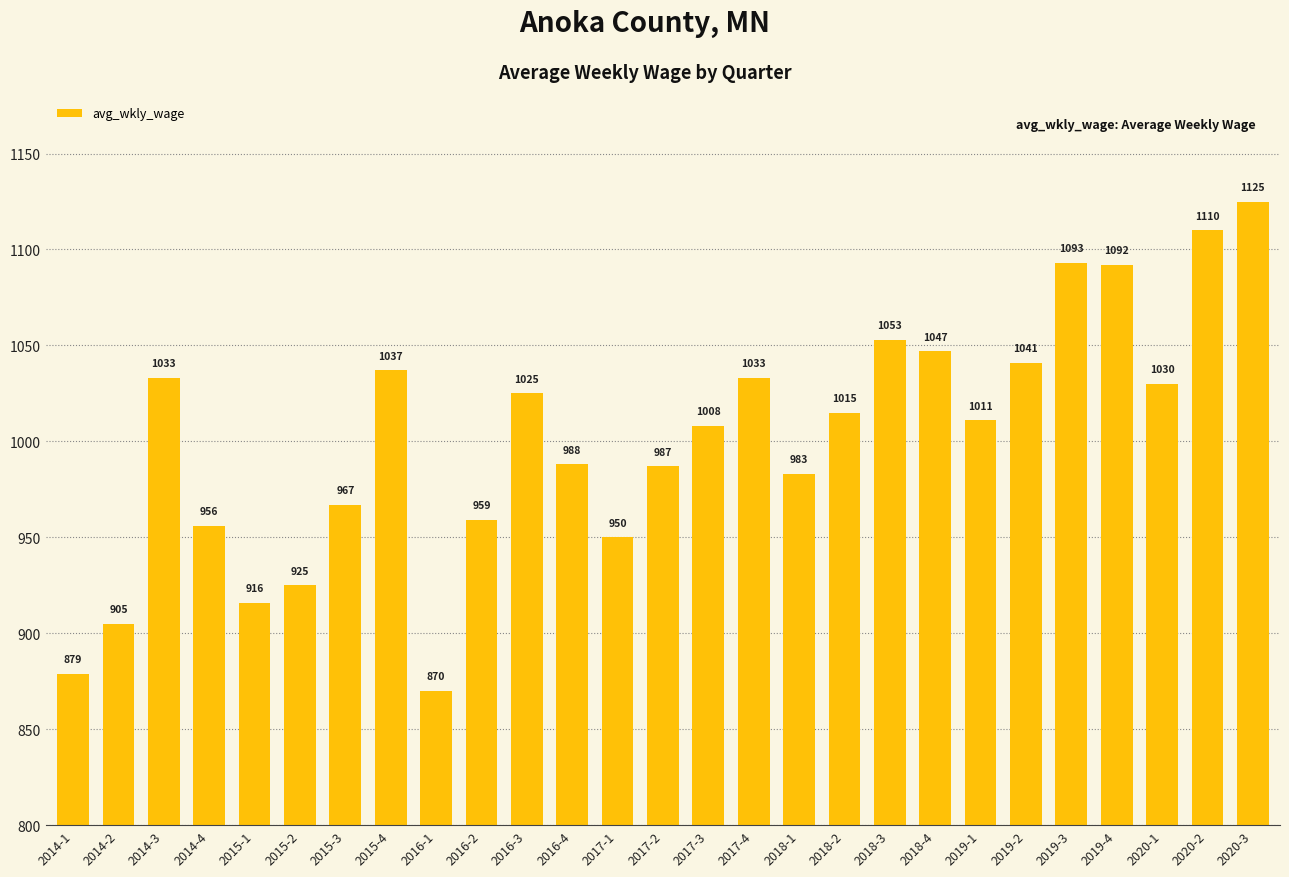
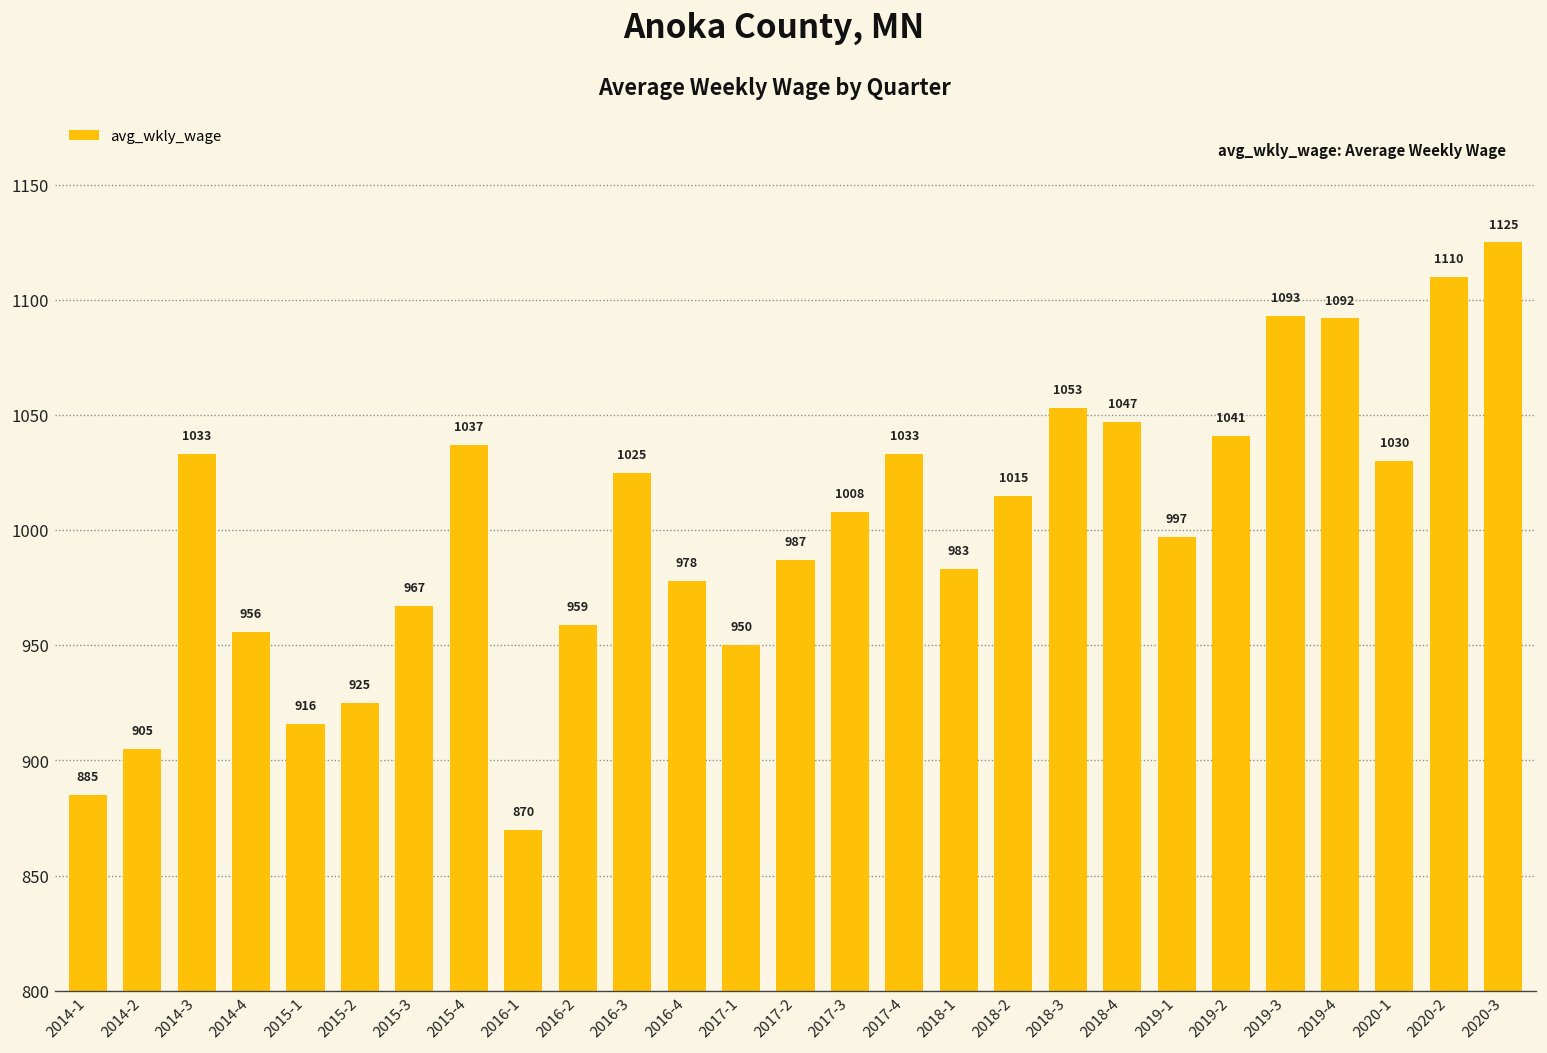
2014-1: 879 -> 885
2016-4: 988 -> 978
2019-1: 1011 -> 997
